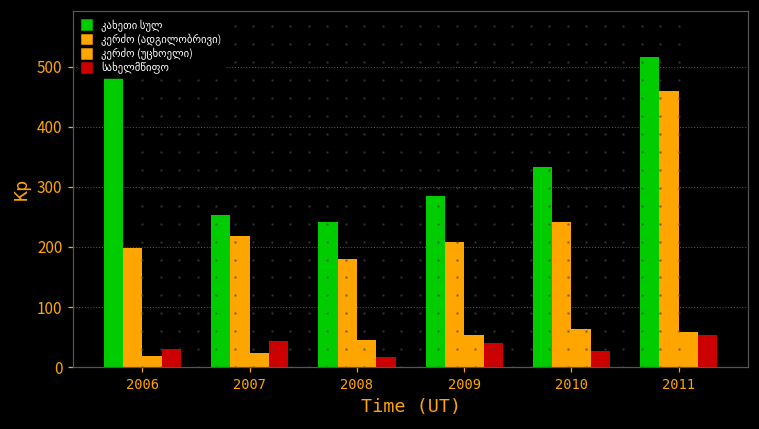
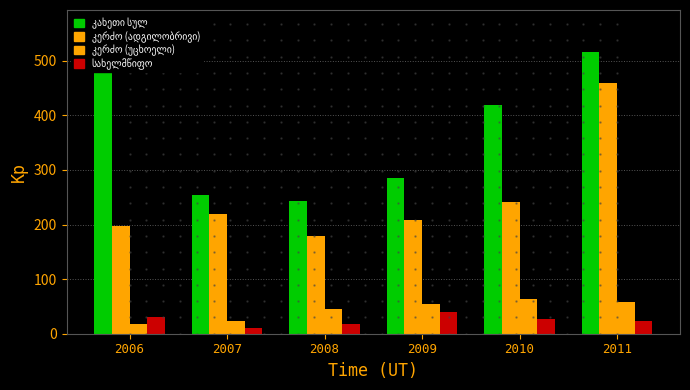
სახელმწიფო, 2007: 40 -> 10
კახეთი სულ, 2010: 330 -> 420
სახელმწიფო, 2011: 50 -> 20
